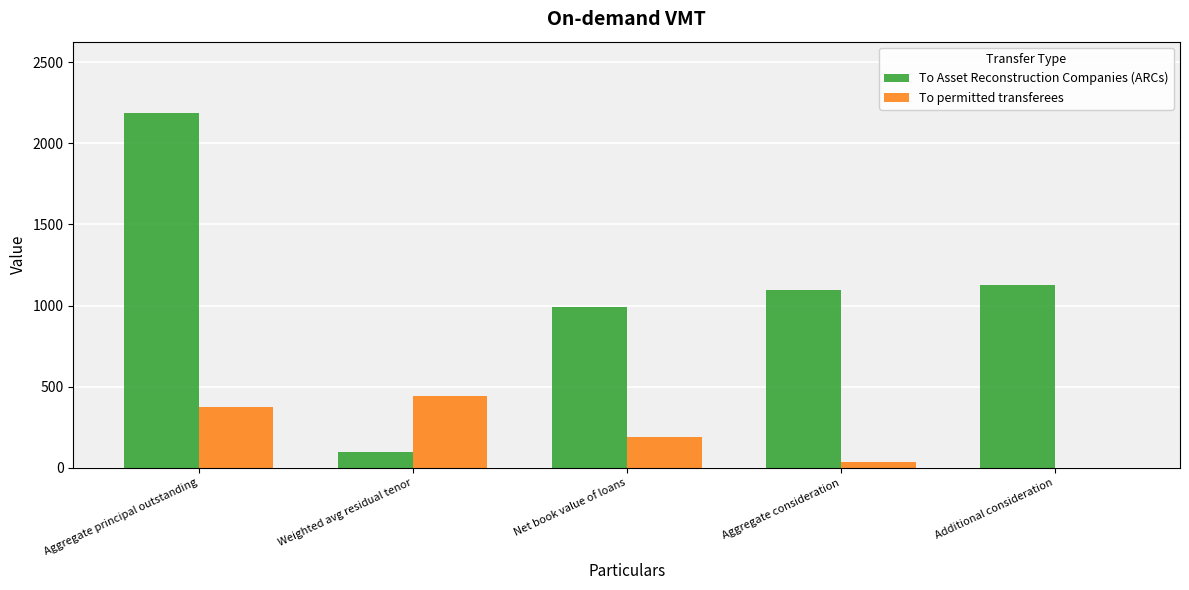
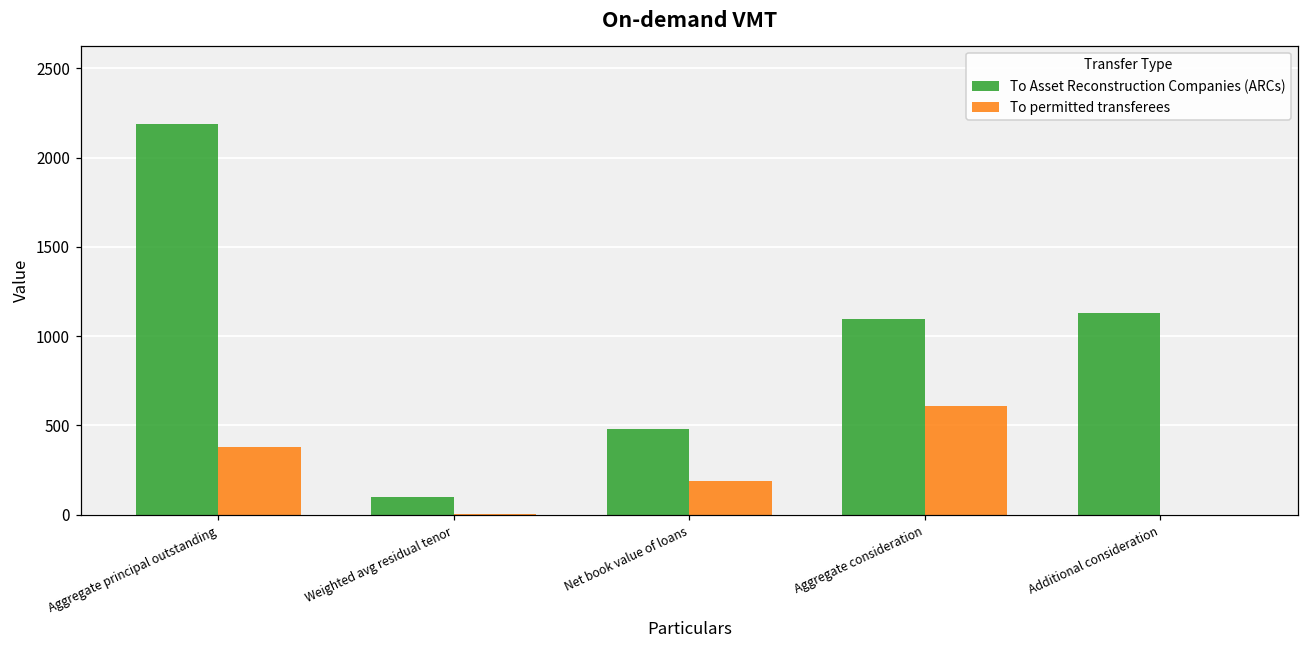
To permitted transferees, Weighted avg residual tenor: 450 -> 0
To Asset Reconstruction Companies (ARCs), Net book value of loans: 990 -> 480
To permitted transferees, Aggregate consideration: 40 -> 610
